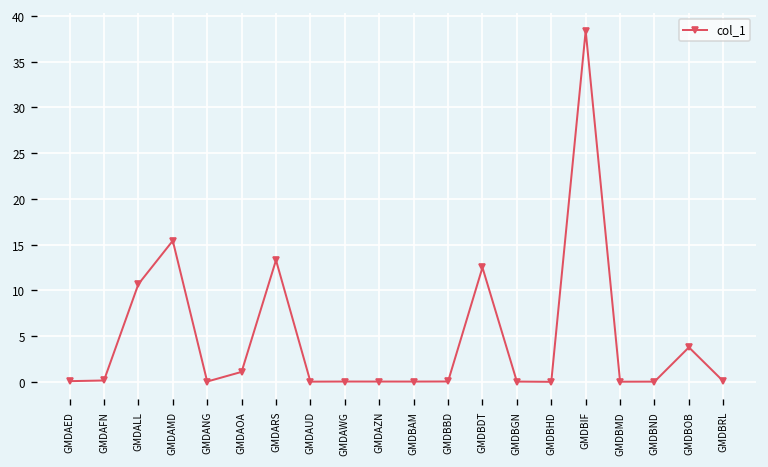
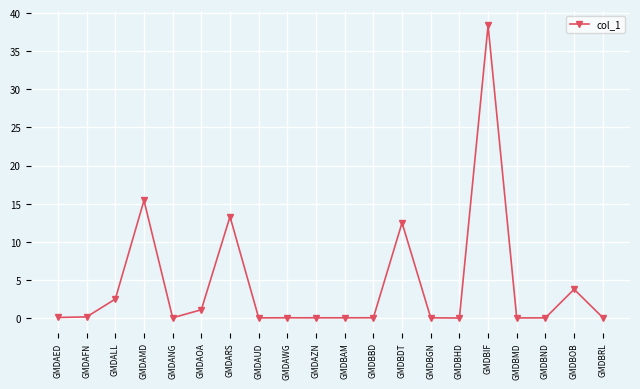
GMDALL: 11 -> 2
